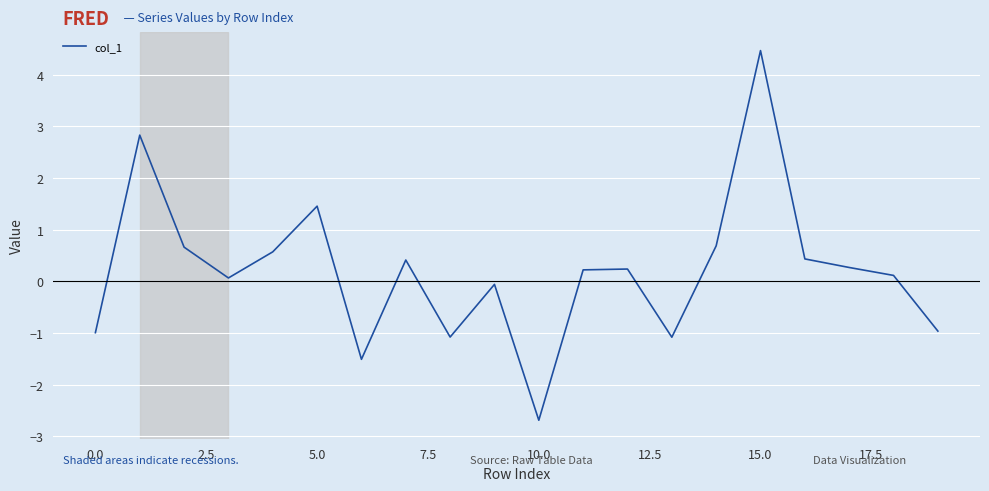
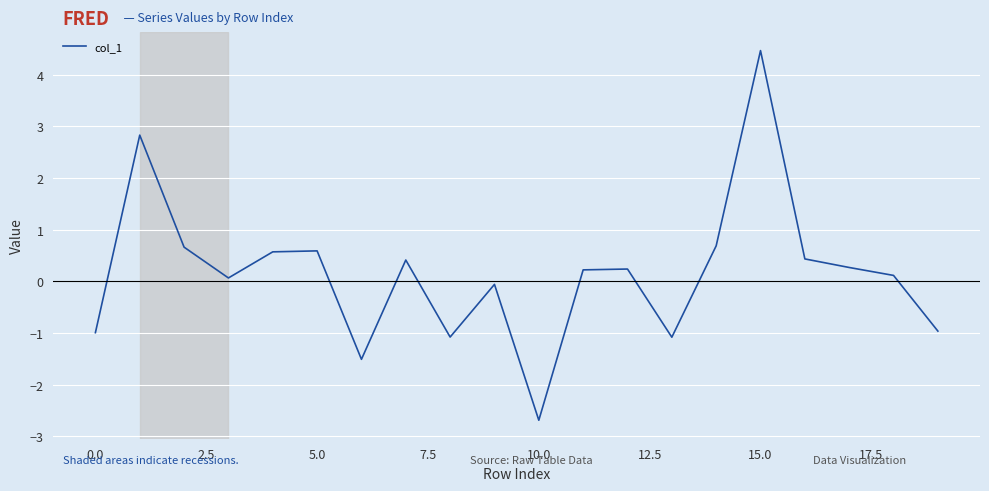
5.0: 1.5 -> 0.6
